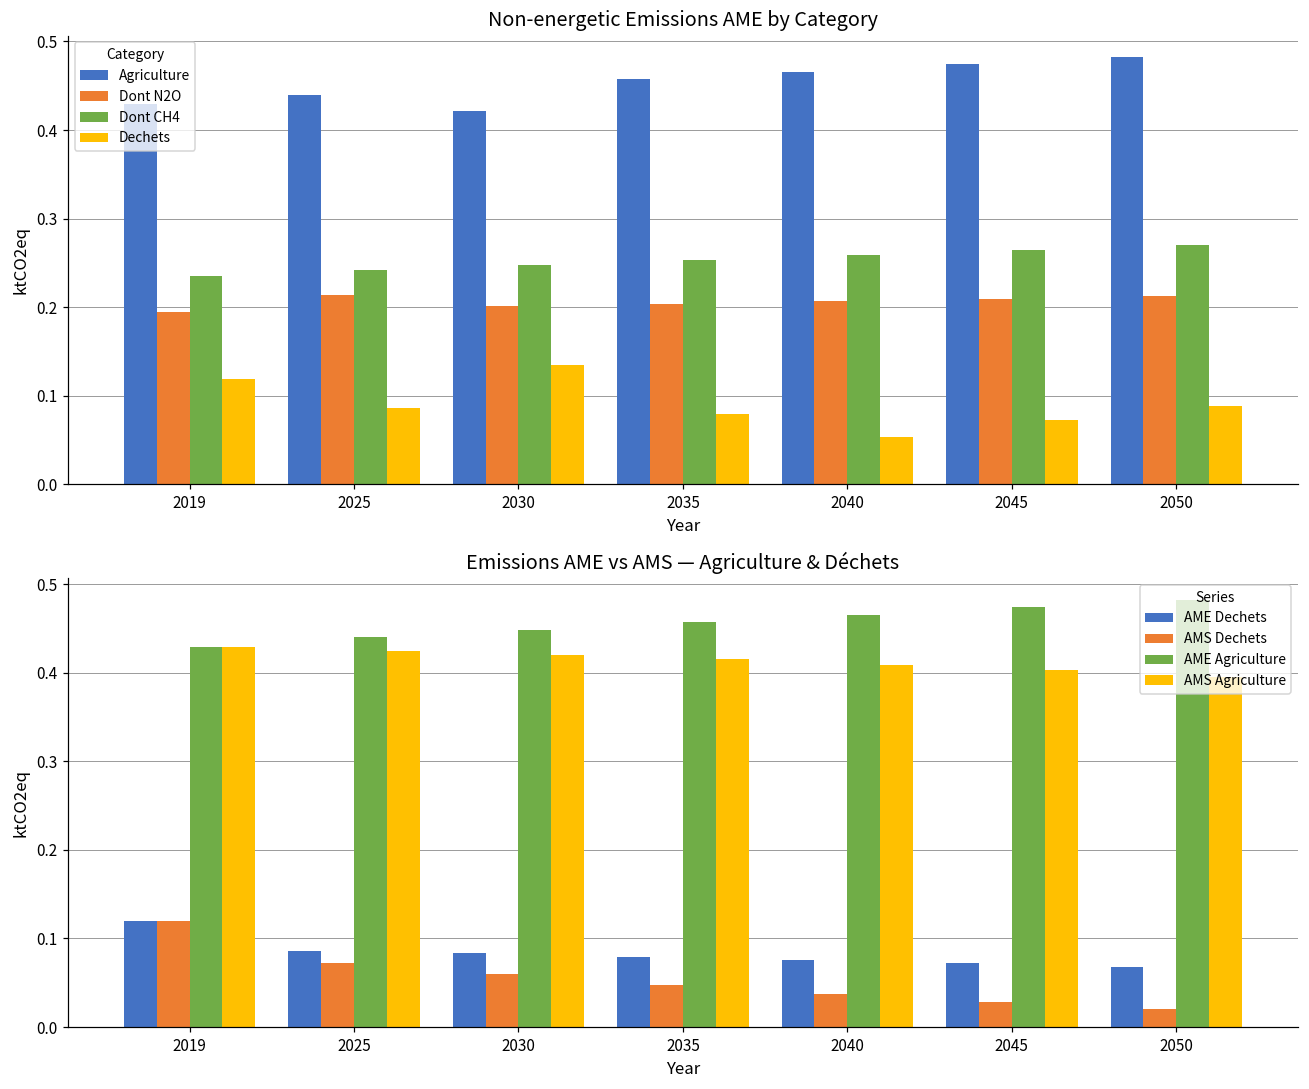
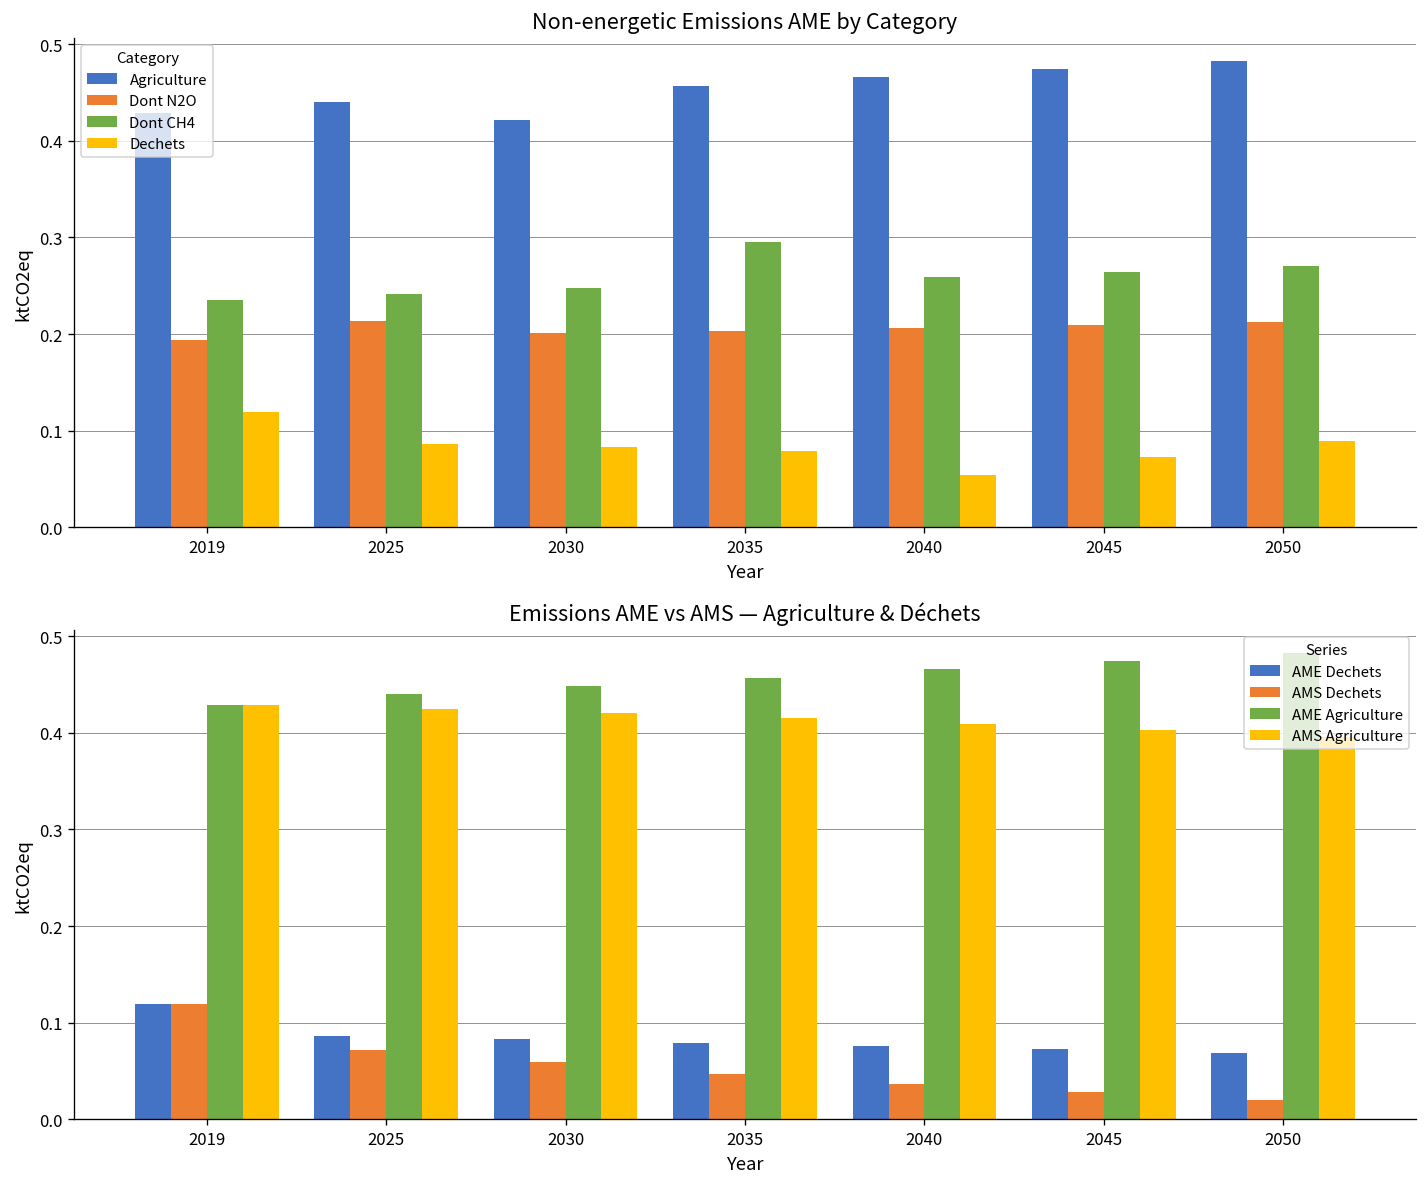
Non-energetic Emissions AME by Category, Dechets, 2030: 0.13 -> 0.08
Non-energetic Emissions AME by Category, Dont CH4, 2035: 0.25 -> 0.30
